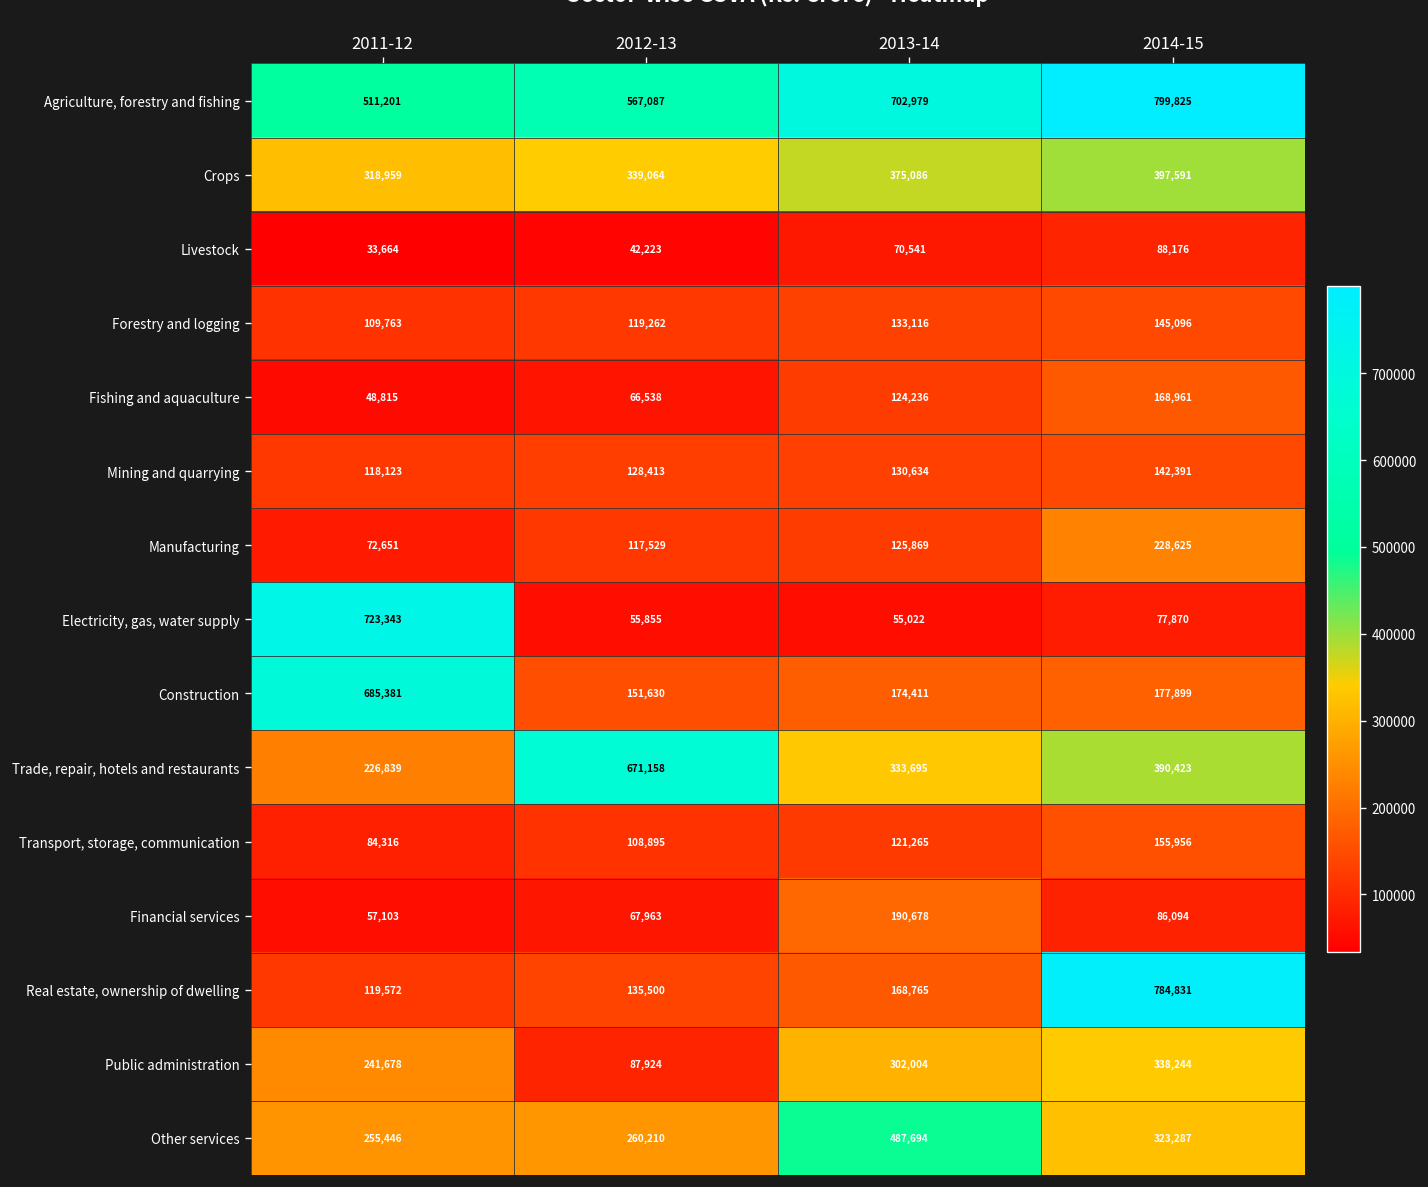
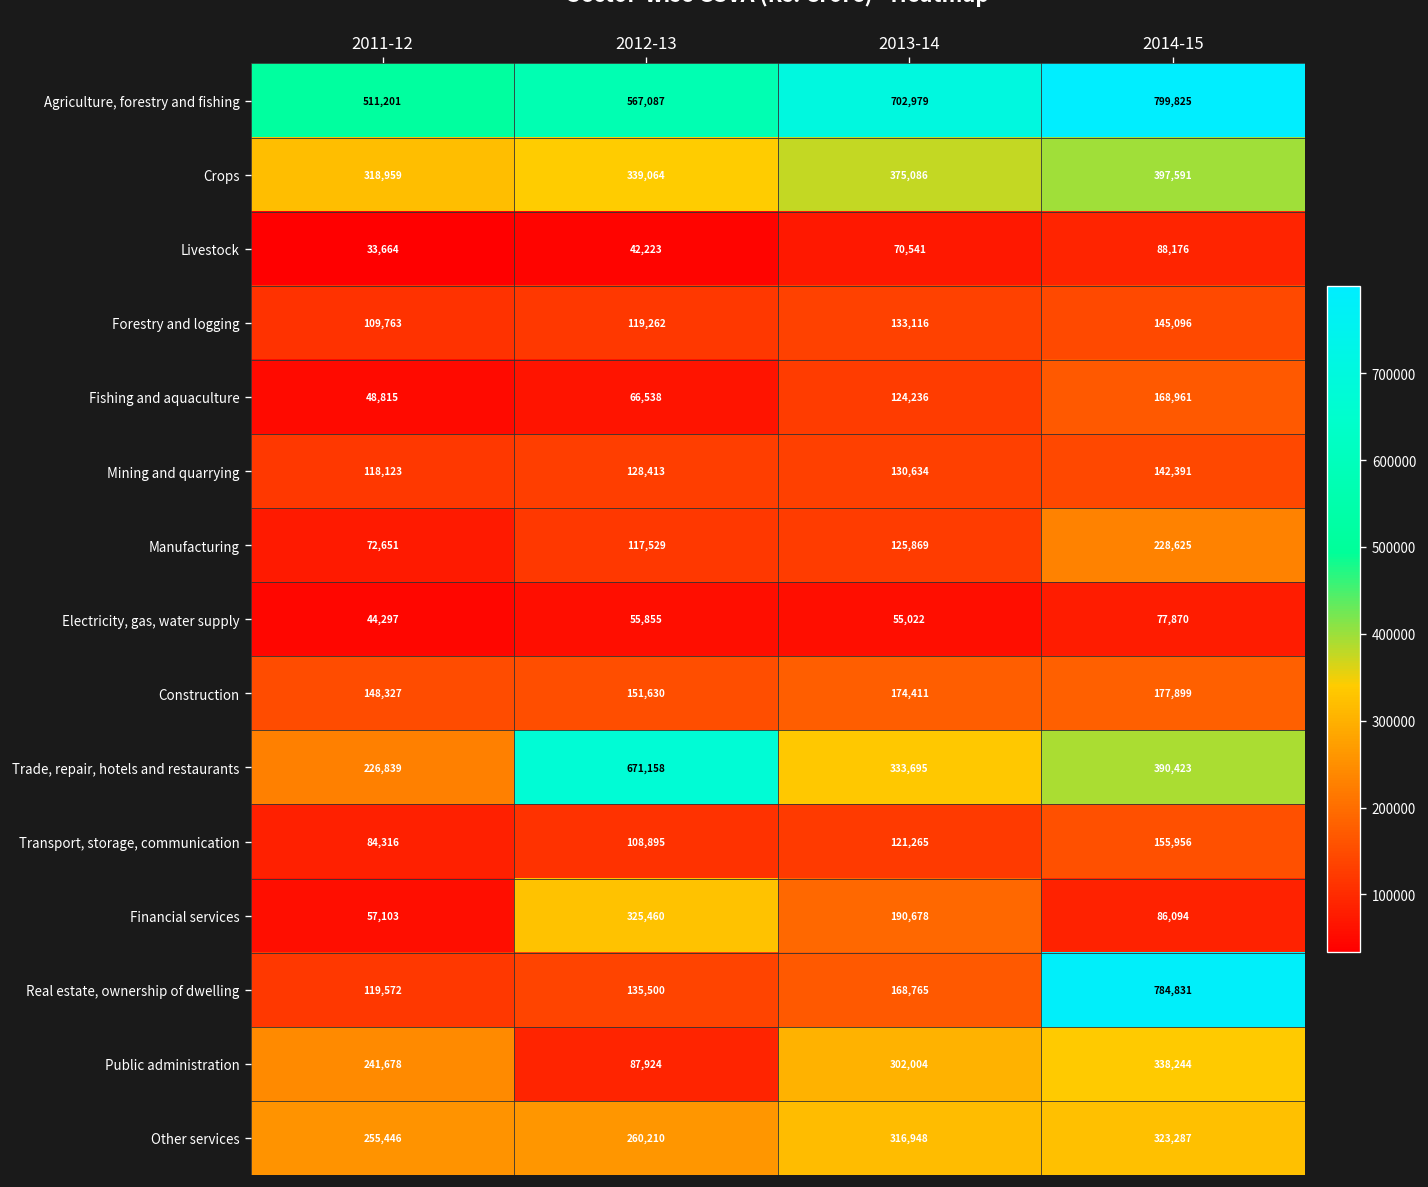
Electricity, gas, water supply, 2011-12: 723,343 -> 44,297
Construction, 2011-12: 685,381 -> 148,327
Financial services, 2012-13: 67,963 -> 325,460
Other services, 2013-14: 487,694 -> 316,948
